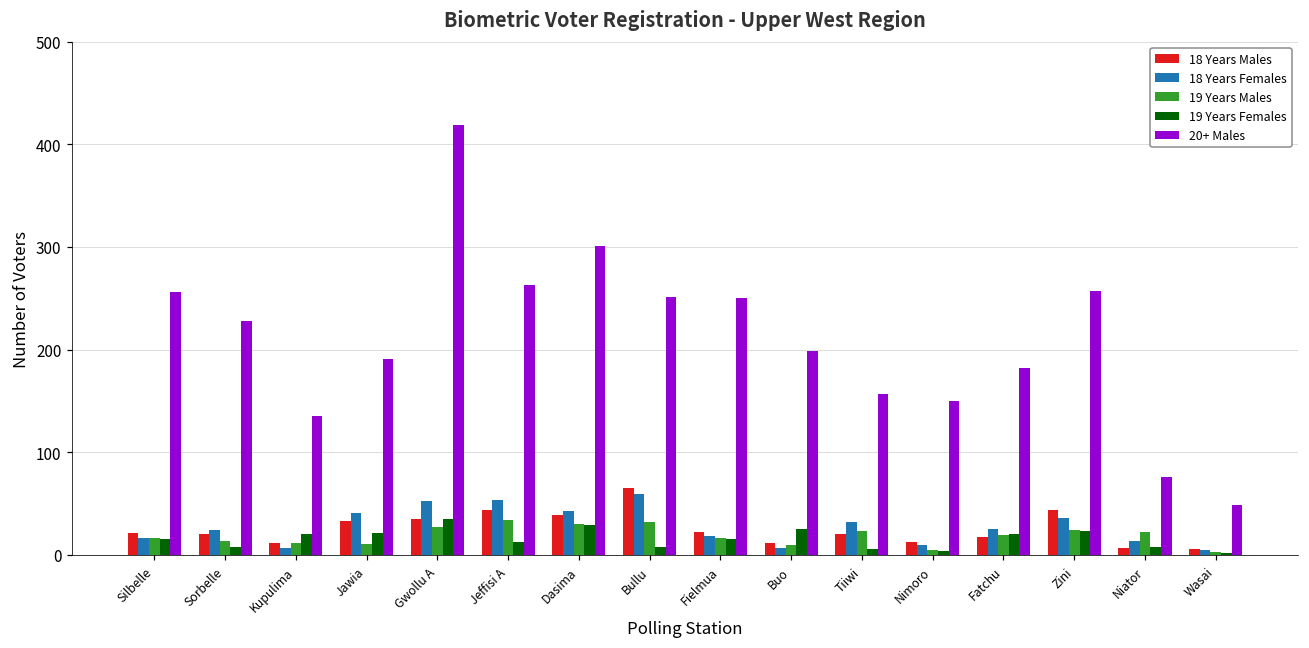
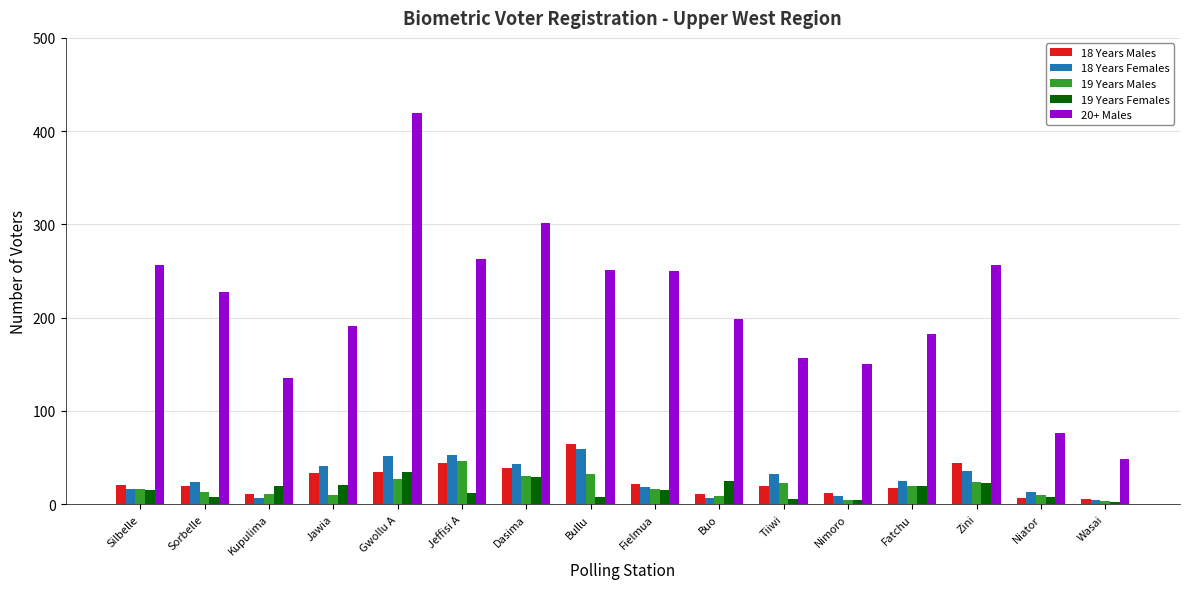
19 Years Males, Jeffisi A: 30 -> 50
19 Years Males, Niator: 20 -> 10
